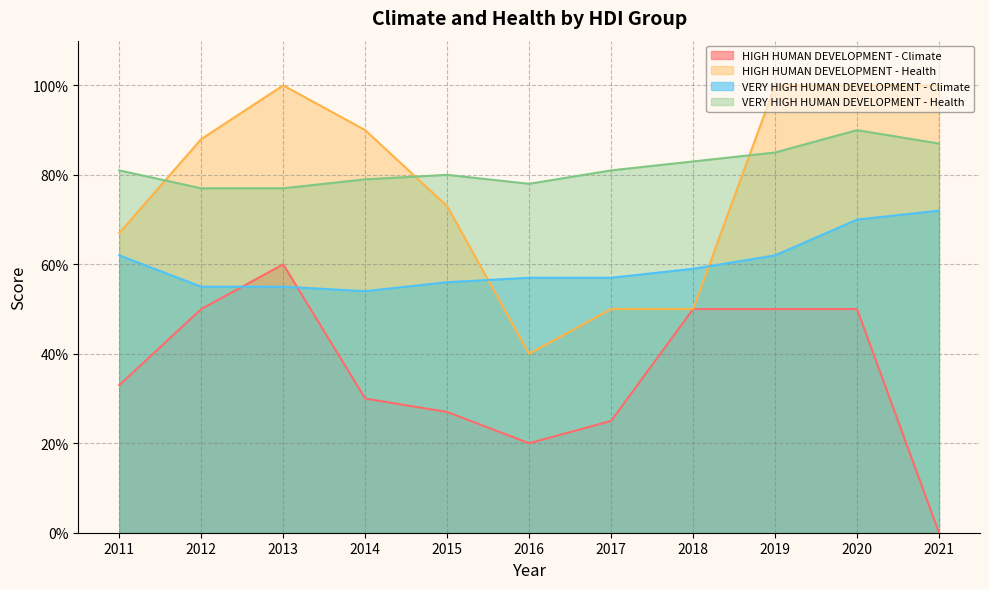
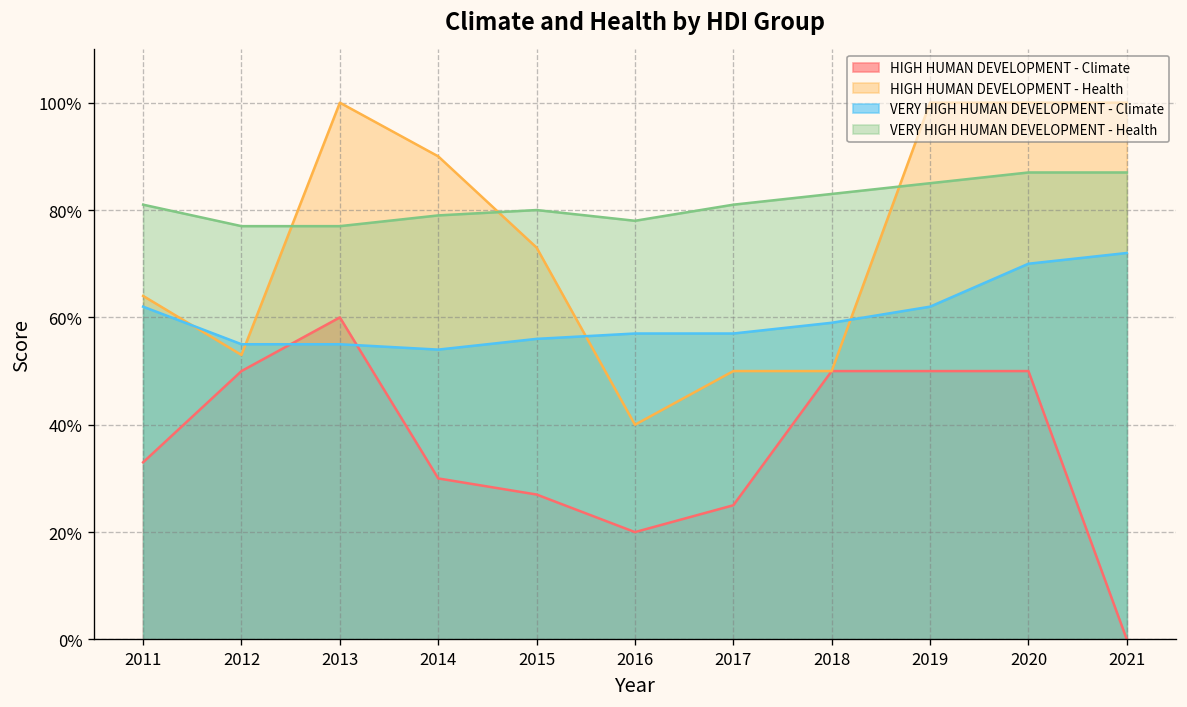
HIGH HUMAN DEVELOPMENT - Health, 2011: 67% -> 64%
HIGH HUMAN DEVELOPMENT - Health, 2012: 88% -> 53%
VERY HIGH HUMAN DEVELOPMENT - Health, 2020: 90% -> 87%
